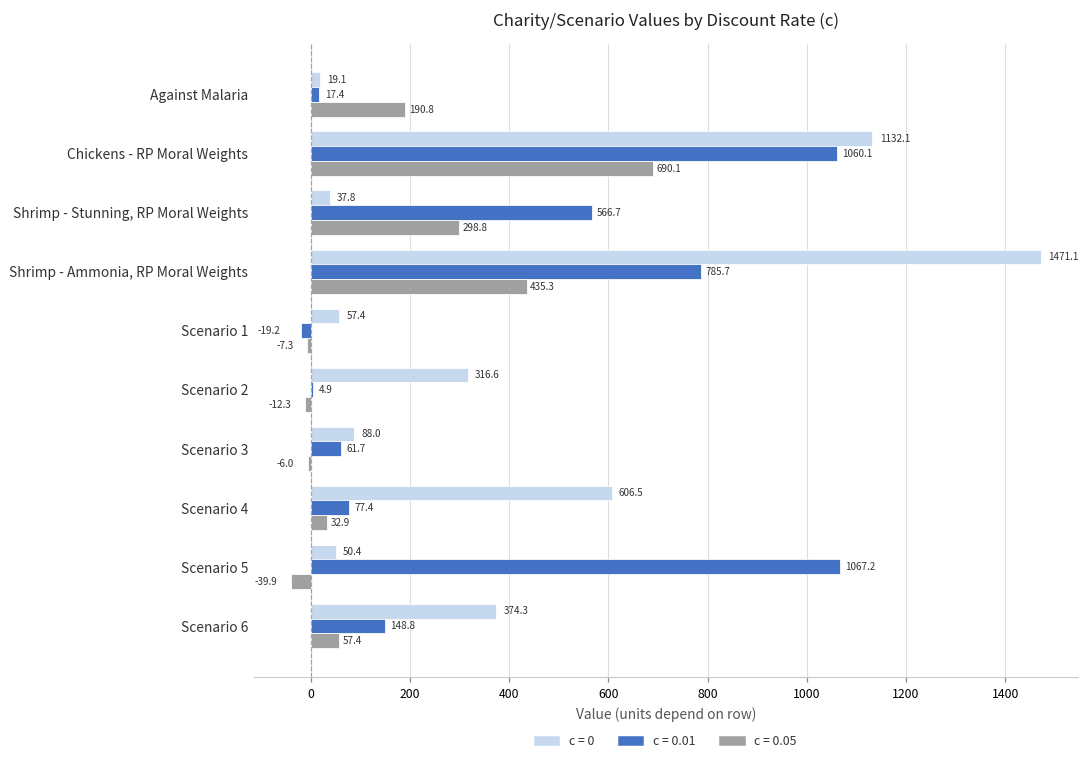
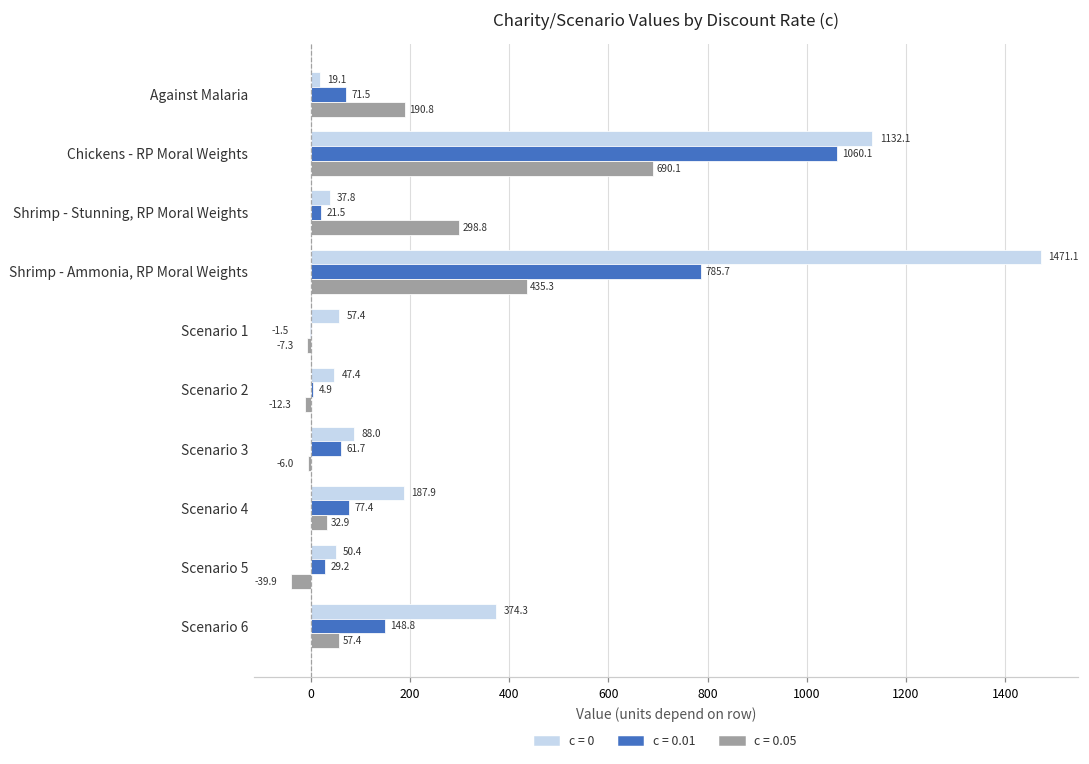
c = 0.01, Against Malaria: 17.4 -> 71.5
c = 0.01, Shrimp - Stunning, RP Moral Weights: 566.7 -> 21.5
c = 0.01, Scenario 1: -19.2 -> -1.5
c = 0, Scenario 2: 316.6 -> 47.4
c = 0, Scenario 4: 606.5 -> 187.9
c = 0.01, Scenario 5: 1067.2 -> 29.2
